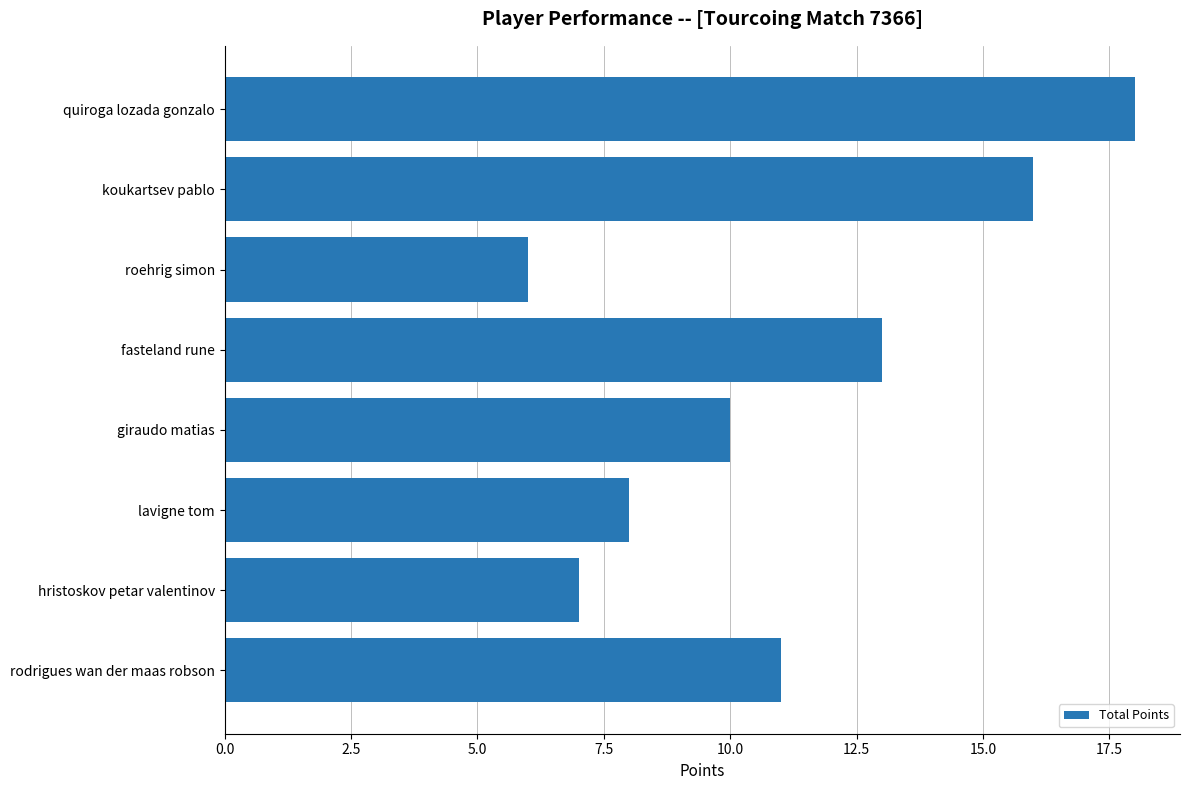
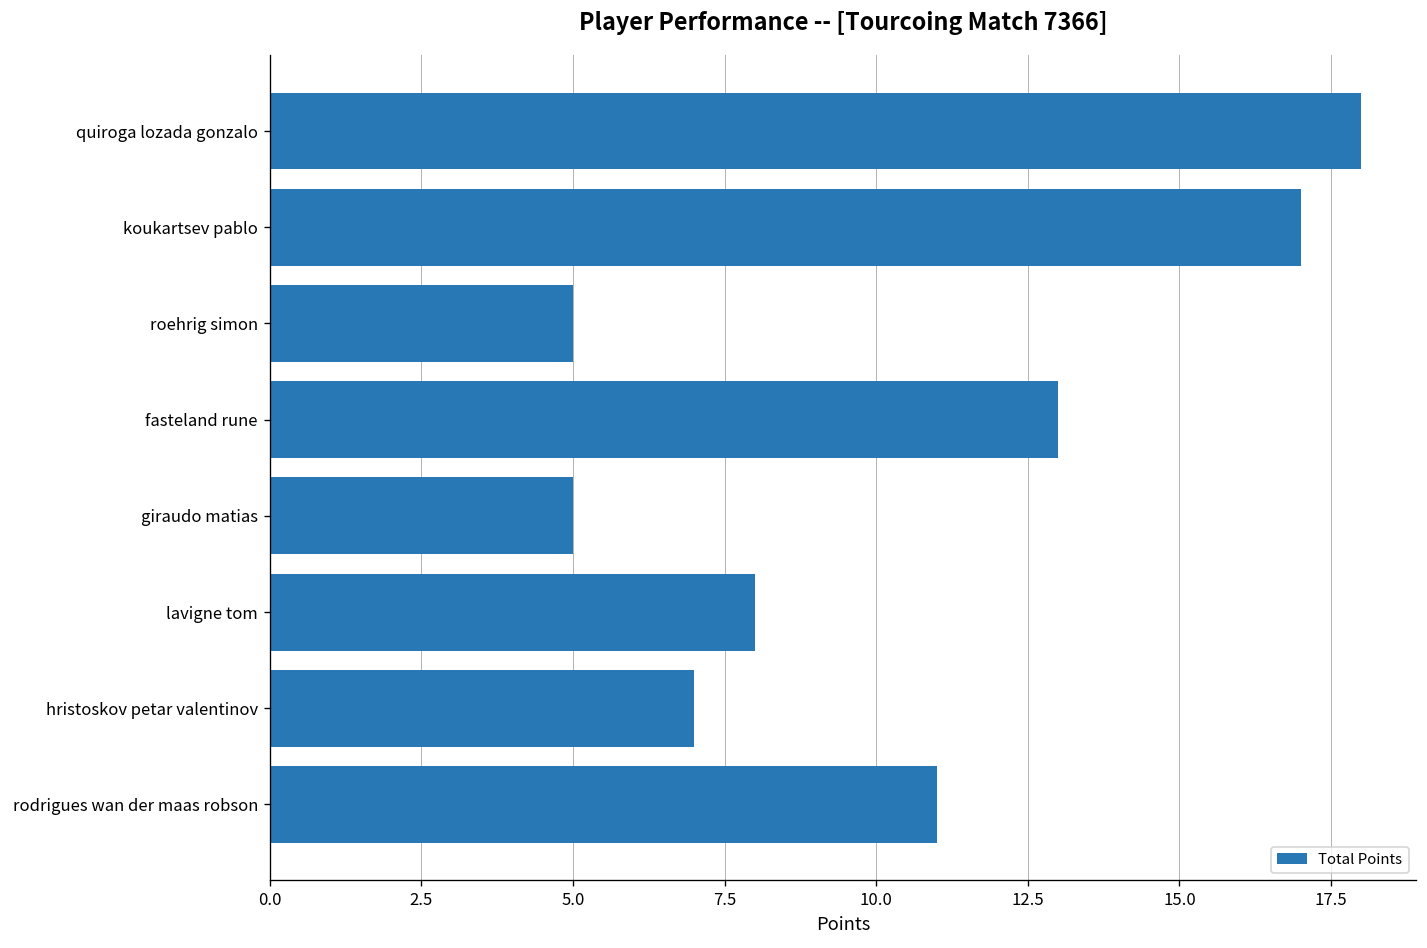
koukartsev pablo: 16 -> 17
roehrig simon: 6 -> 5
giraudo matias: 10 -> 5
